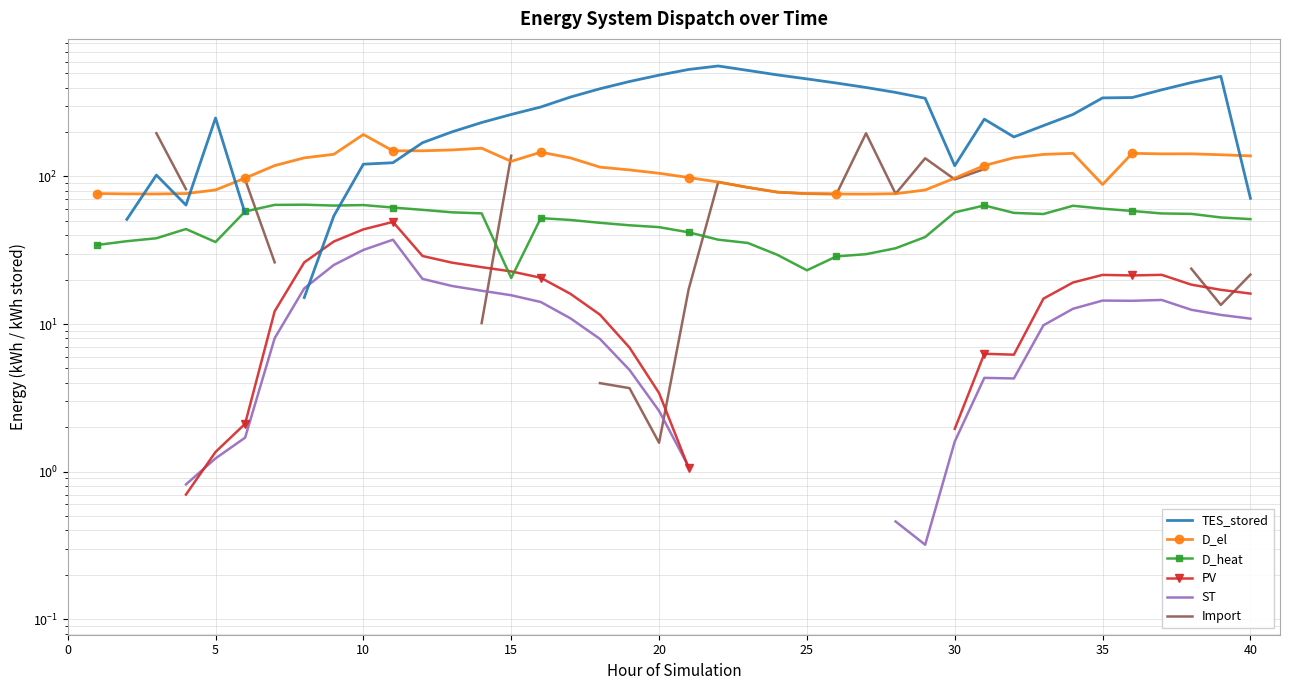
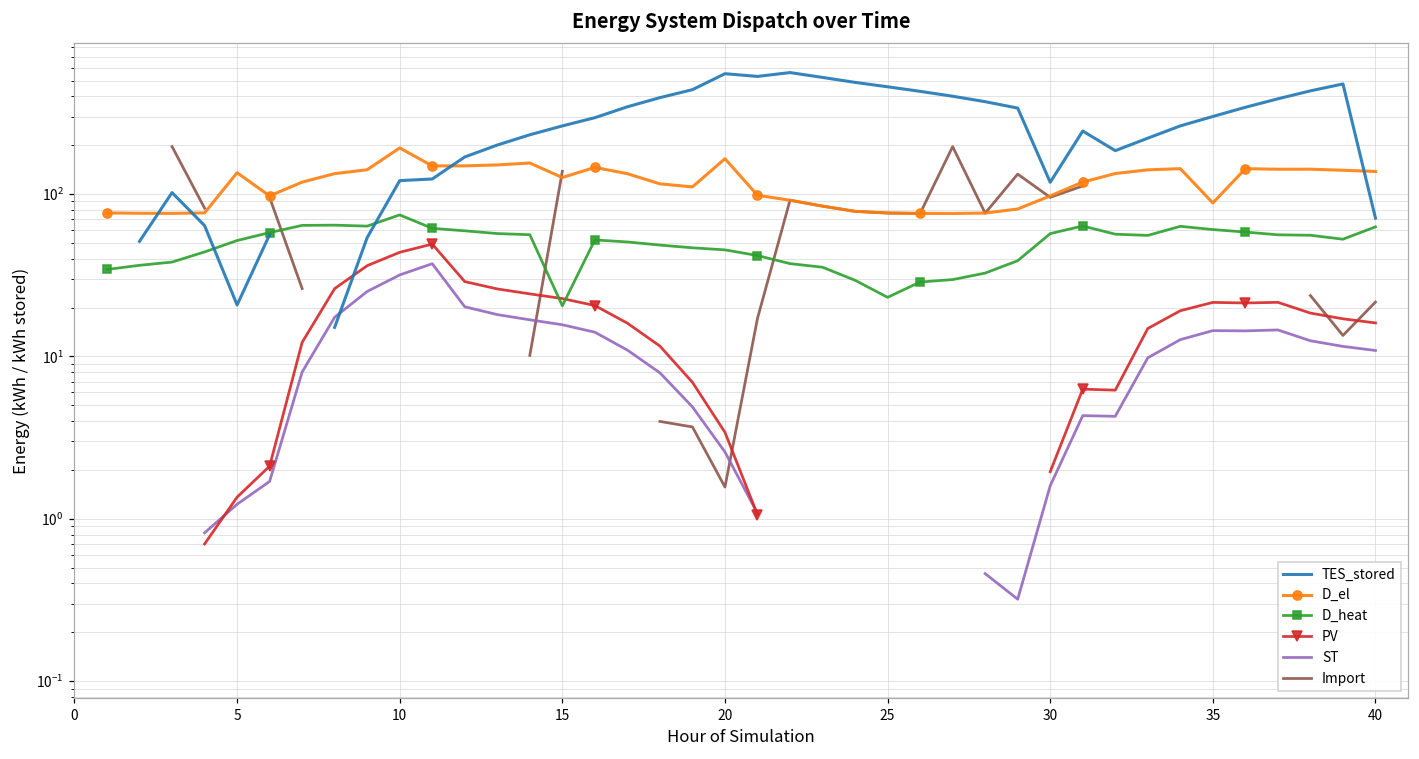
TES_stored, 5: 250 -> 21
D_el, 5: 80 -> 140
D_heat, 5: 36 -> 52
D_heat, 10: 64 -> 70
TES_stored, 20: 490 -> 550
D_el, 20: 100 -> 170
TES_stored, 35: 340 -> 300
D_heat, 40: 51 -> 63
